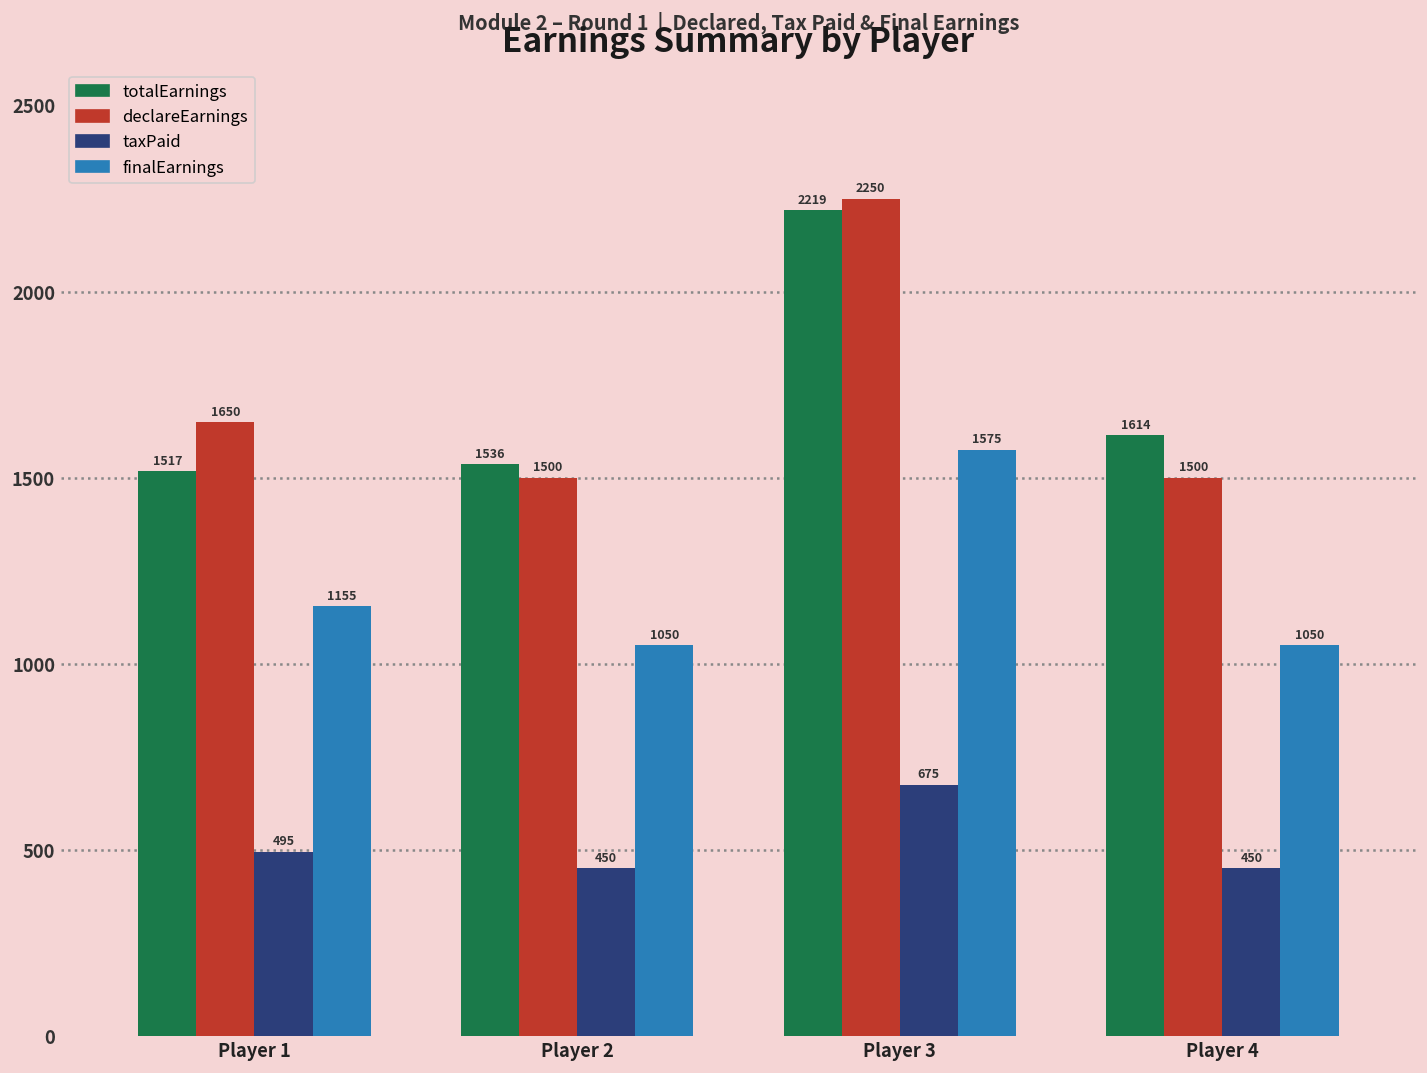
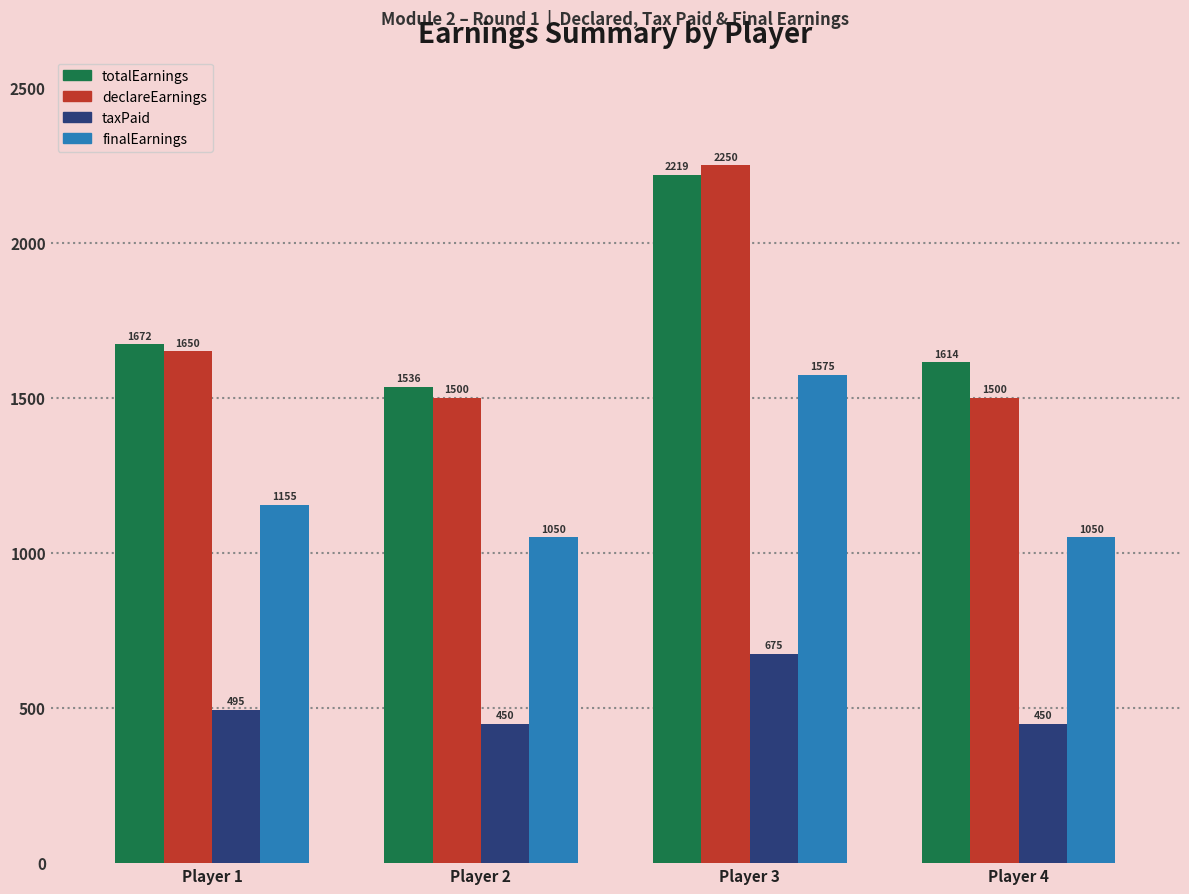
totalEarnings, Player 1: 1517 -> 1672
